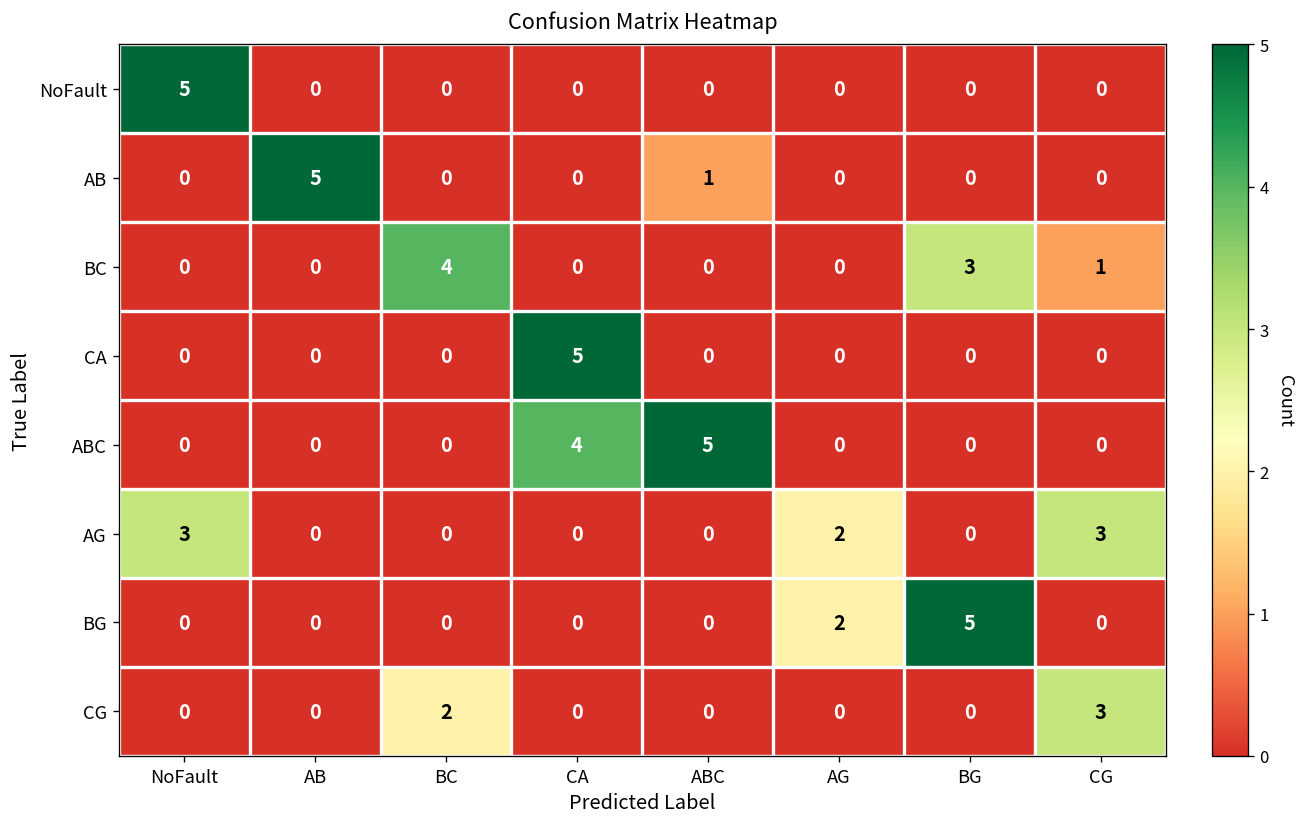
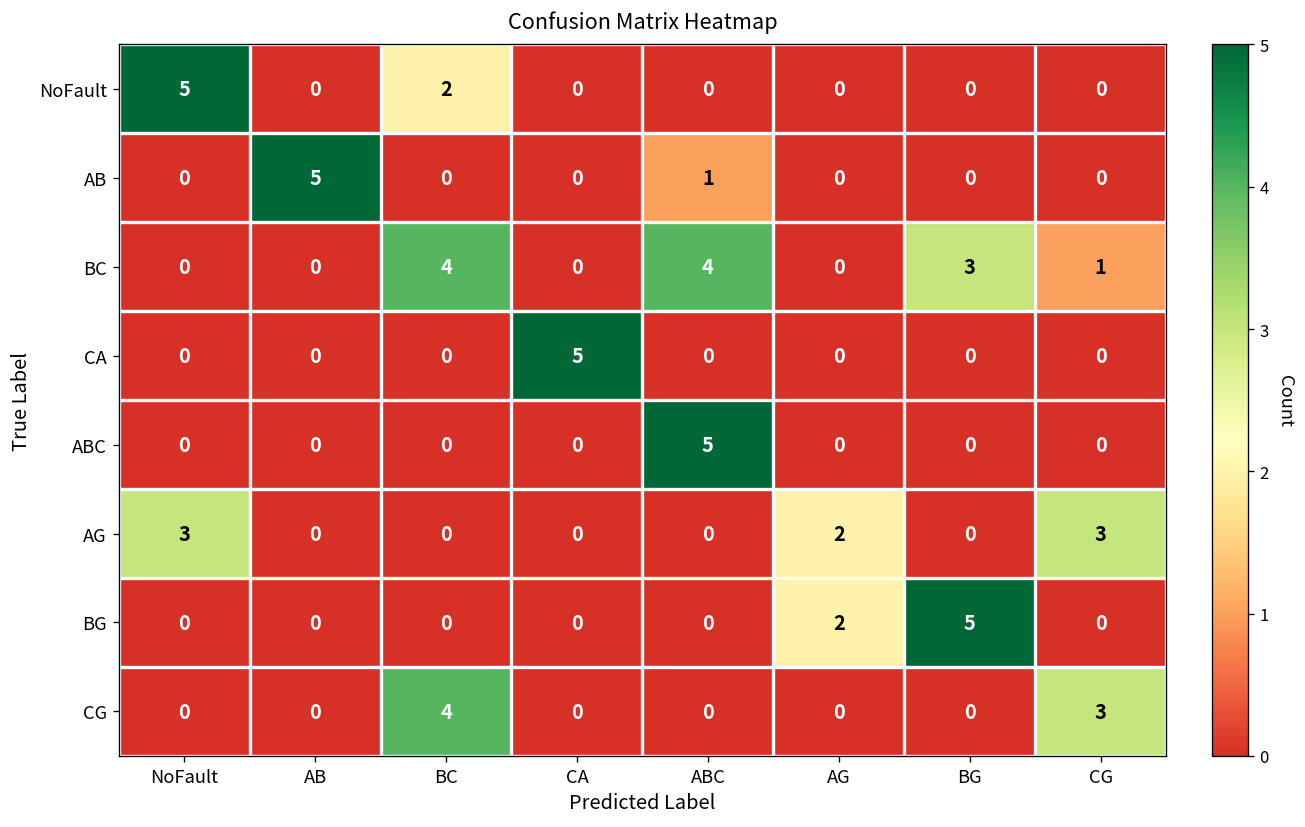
NoFault, BC: 0 -> 2
BC, ABC: 0 -> 4
ABC, CA: 4 -> 0
CG, BC: 2 -> 4
